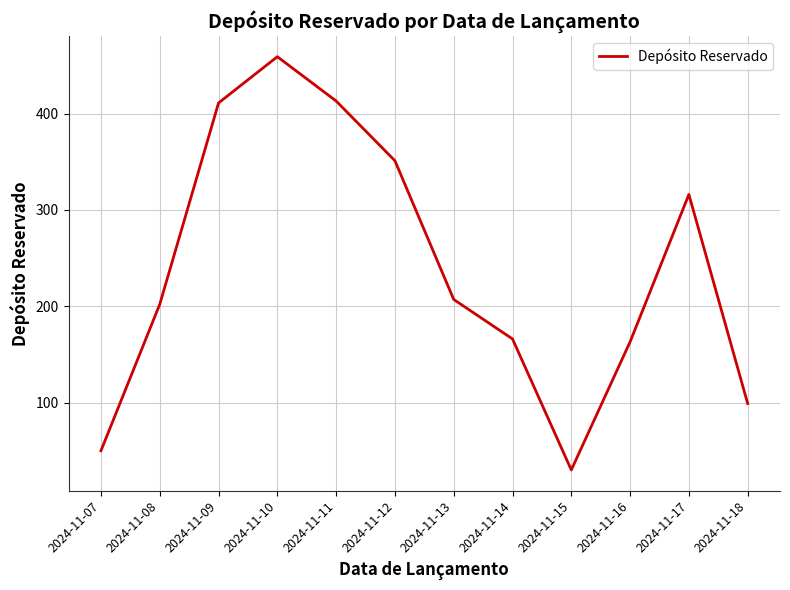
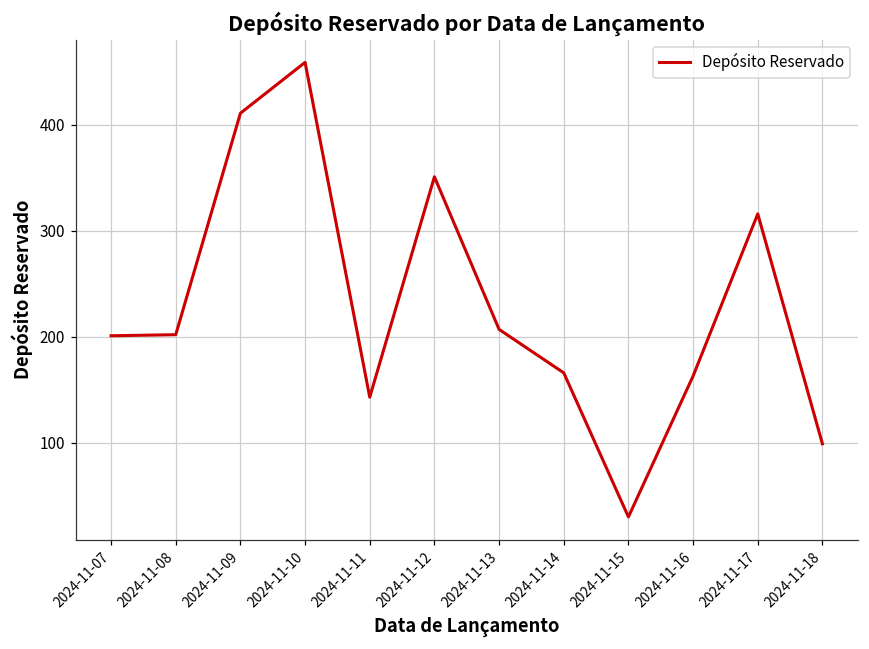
2024-11-07: 50 -> 200
2024-11-11: 410 -> 140
